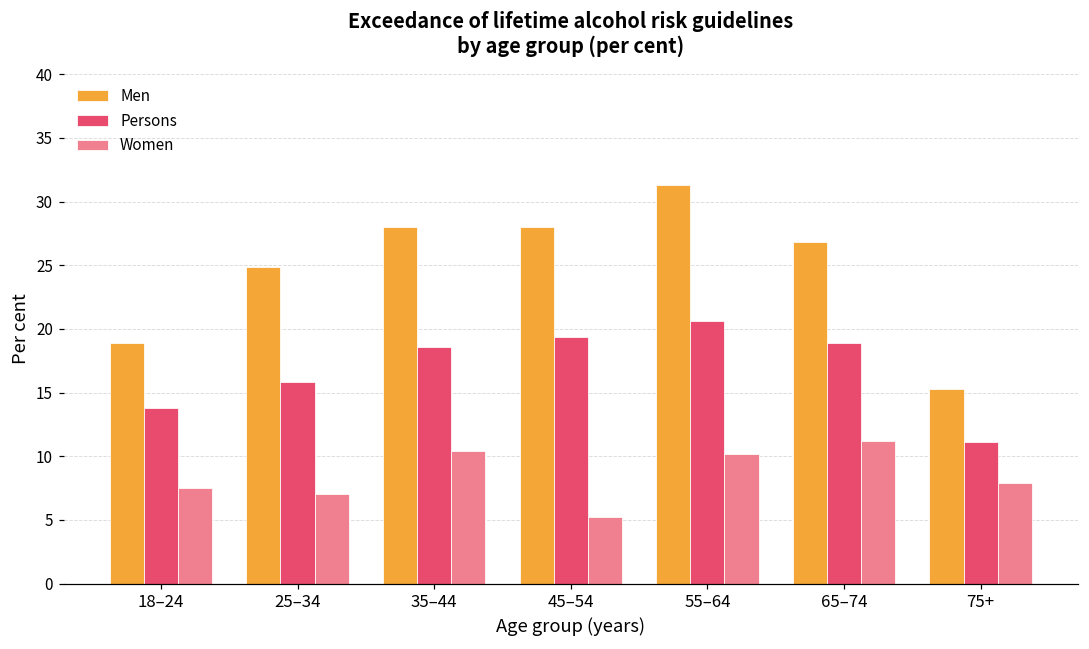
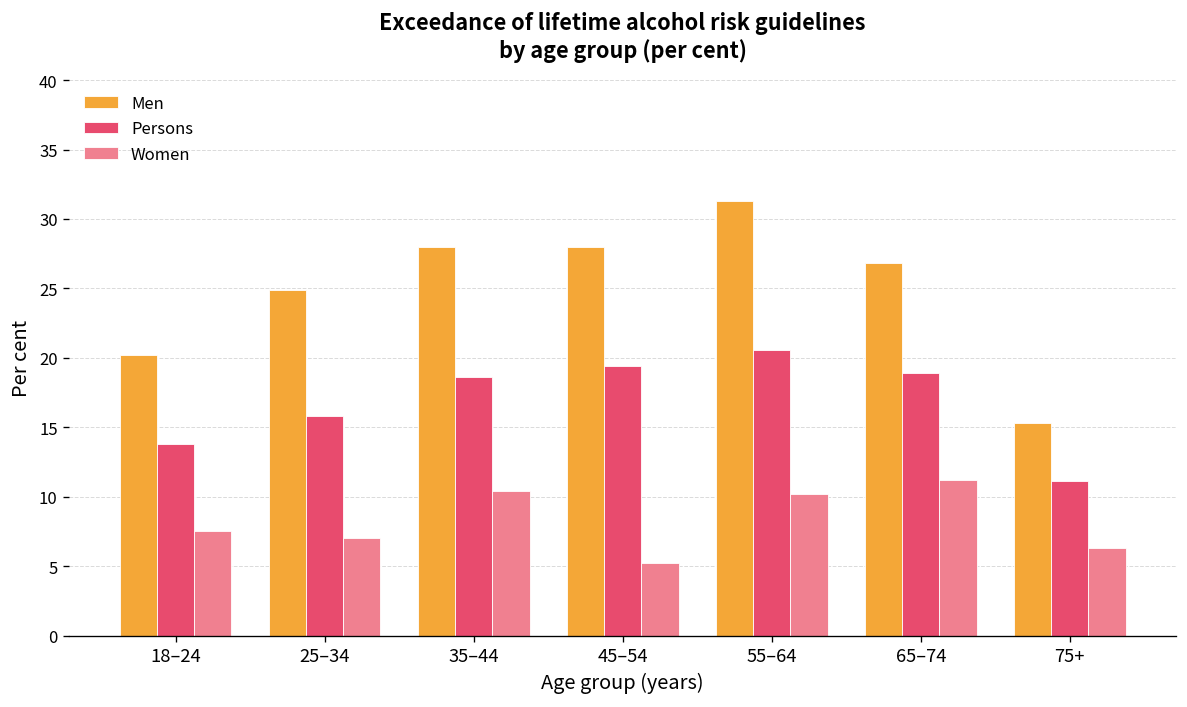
Men, 18–24: 18.9 -> 20.2
Women, 75+: 7.9 -> 6.3
